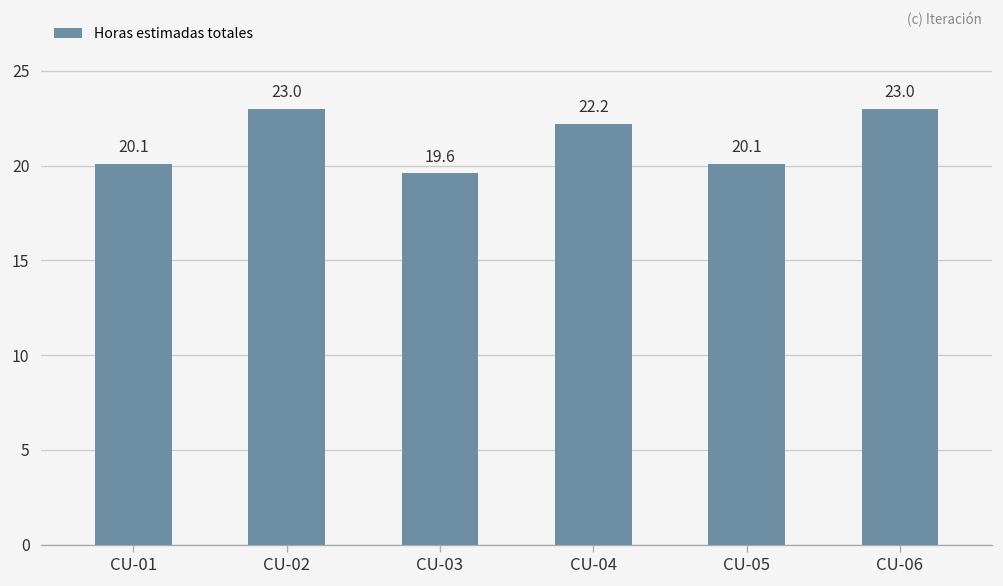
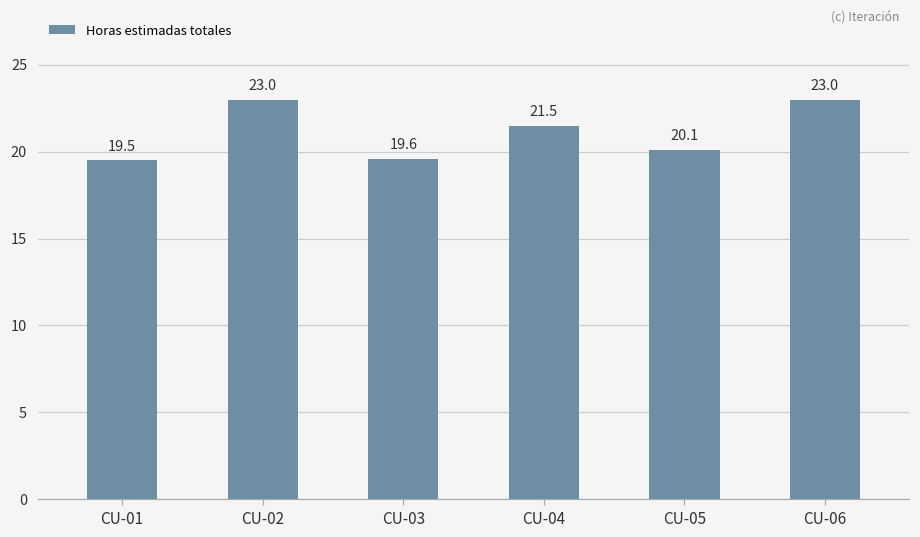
CU-01: 20.1 -> 19.5
CU-04: 22.2 -> 21.5
